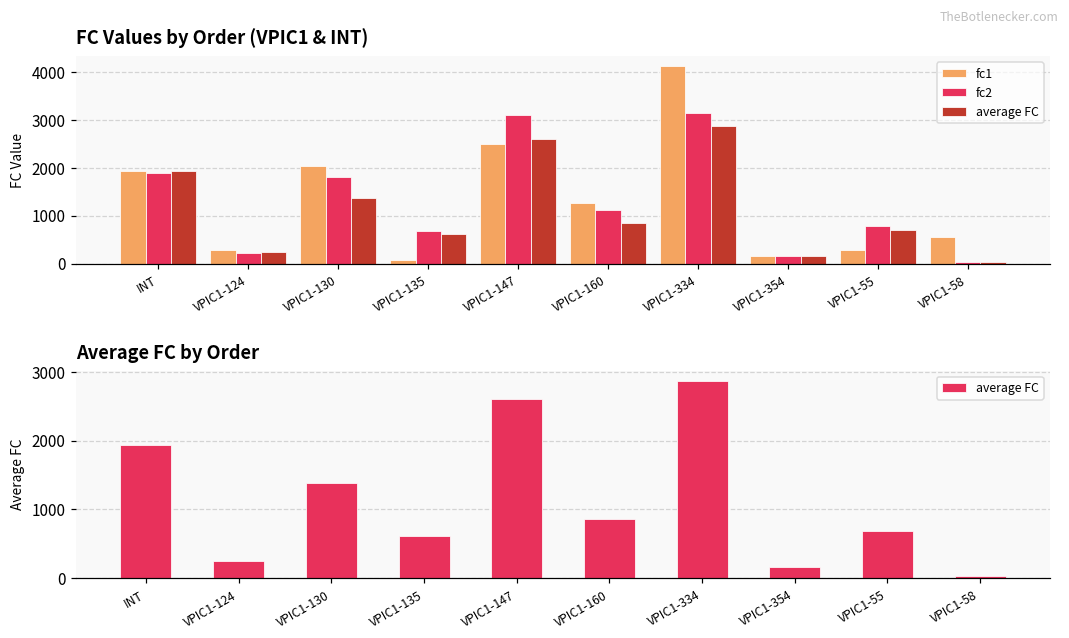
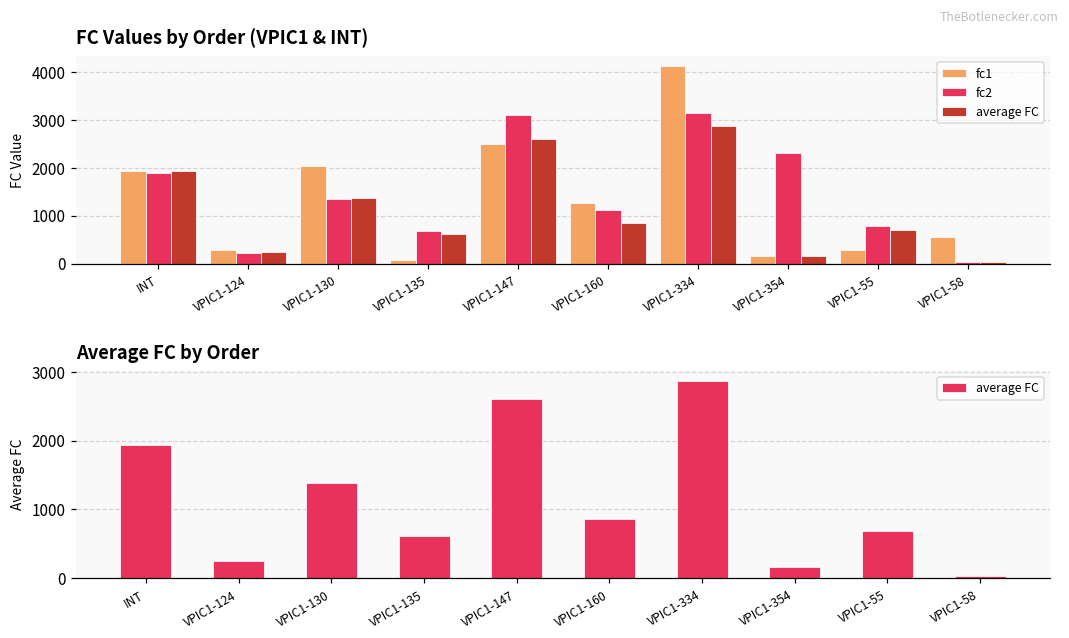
FC Values by Order (VPIC1 & INT), fc2, VPIC1-130: 1800 -> 1300
FC Values by Order (VPIC1 & INT), fc2, VPIC1-354: 200 -> 2300
